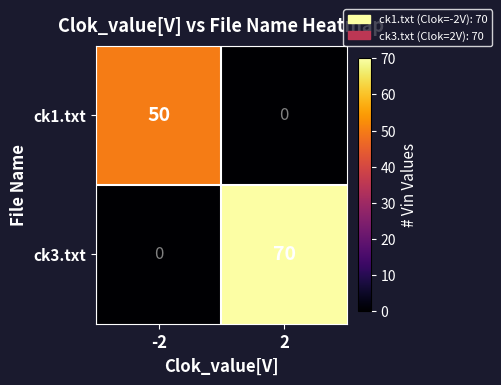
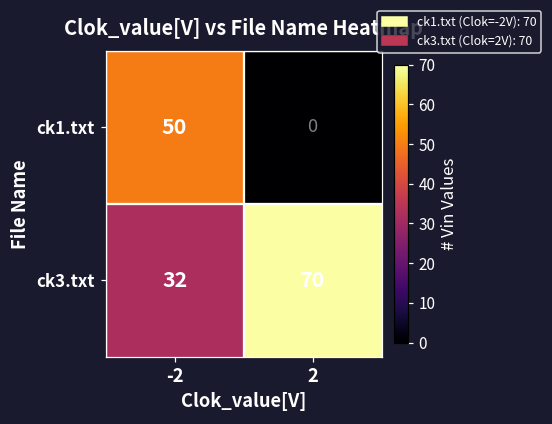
ck3.txt, -2: 0 -> 32
